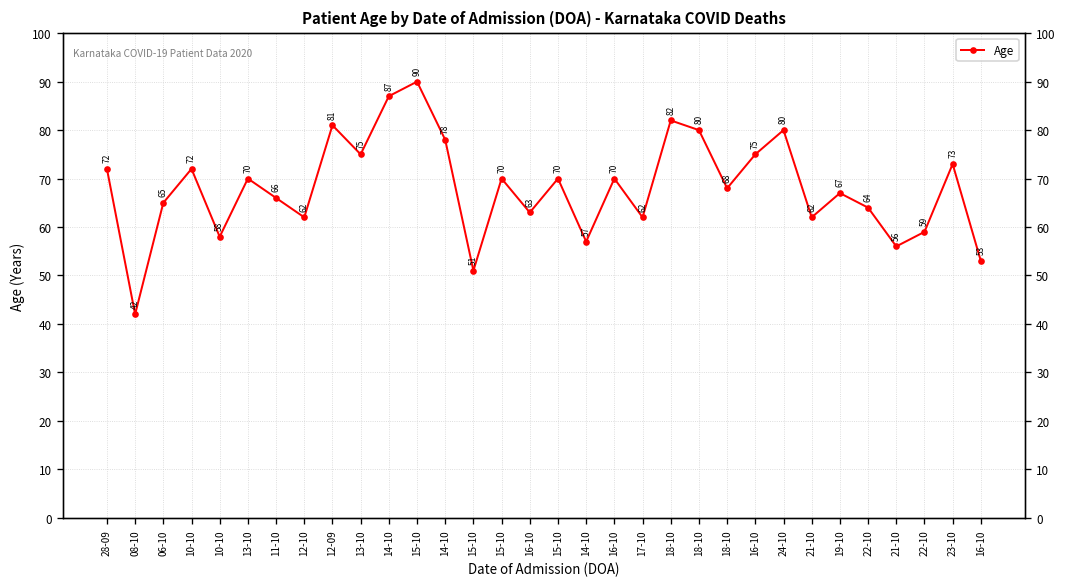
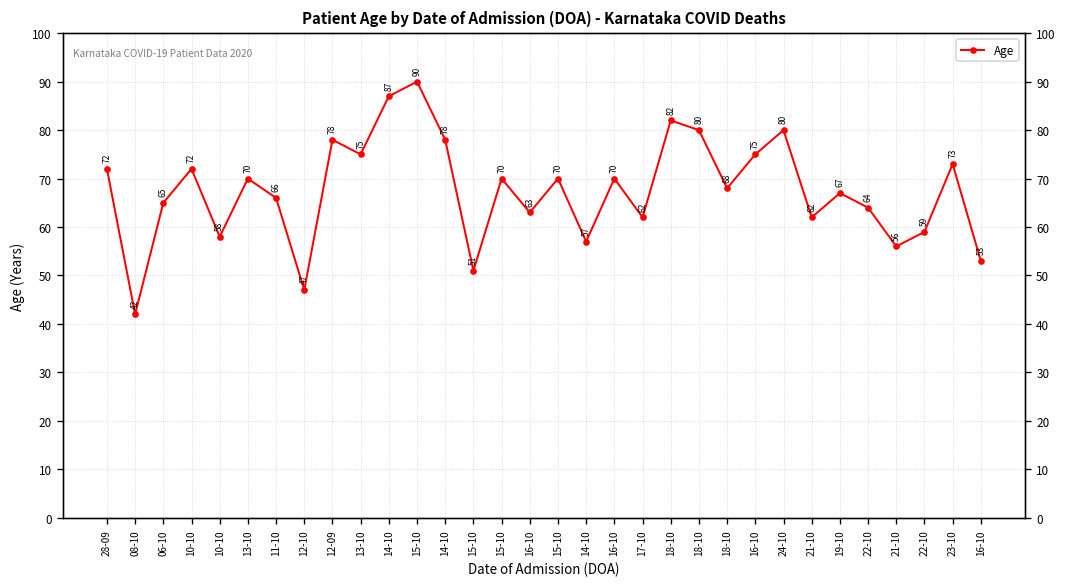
12-10: 62 -> 47
12-09: 81 -> 78
